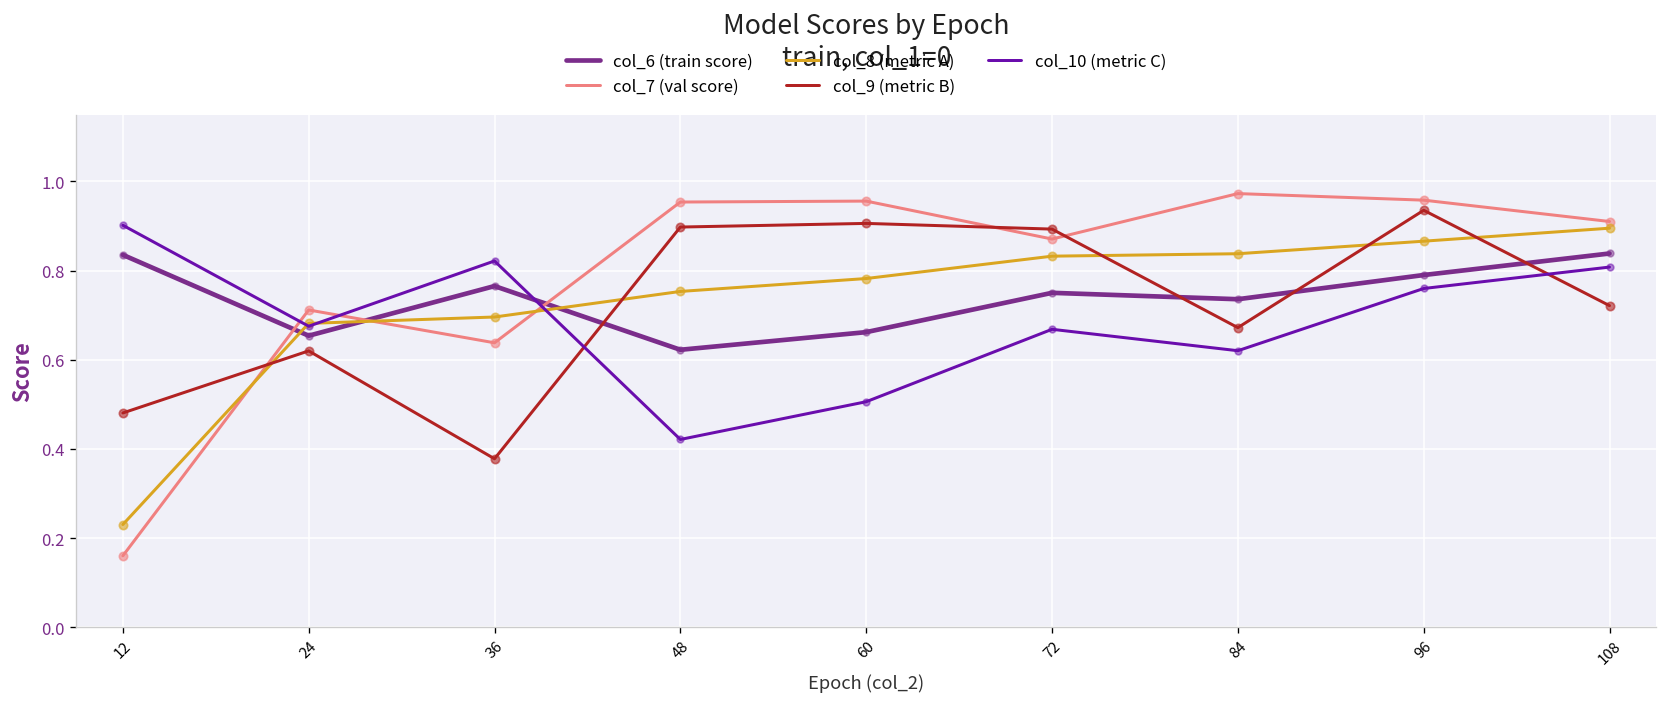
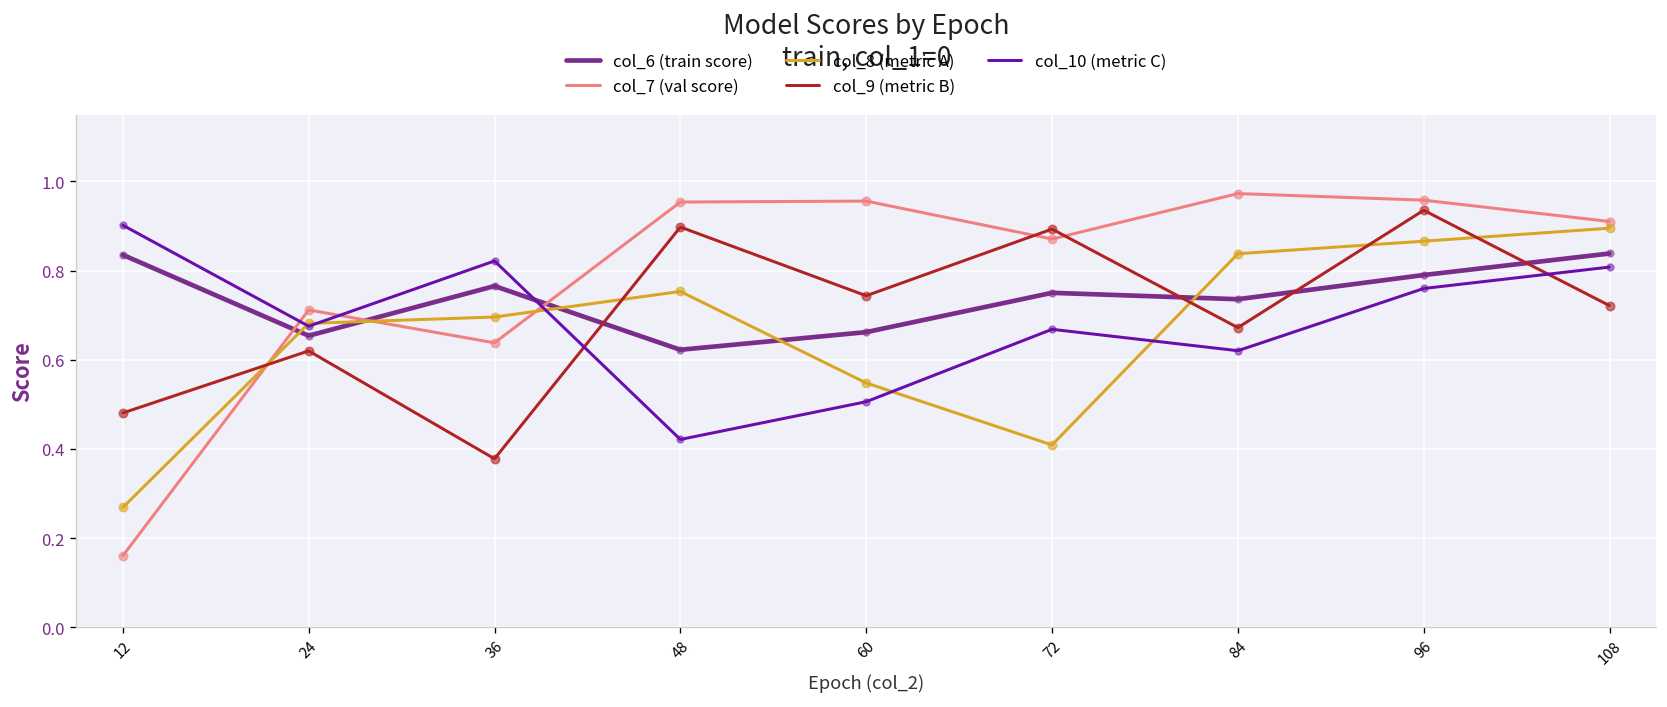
col_8 (metric A), 12: 0.23 -> 0.27
col_8 (metric A), 60: 0.78 -> 0.55
col_9 (metric B), 60: 0.91 -> 0.74
col_8 (metric A), 72: 0.83 -> 0.41
